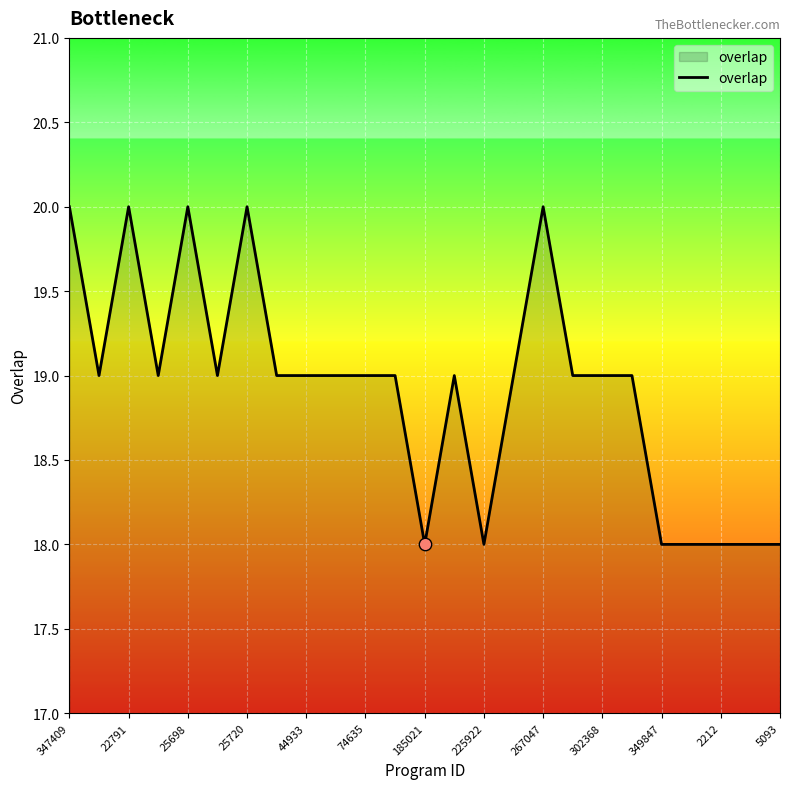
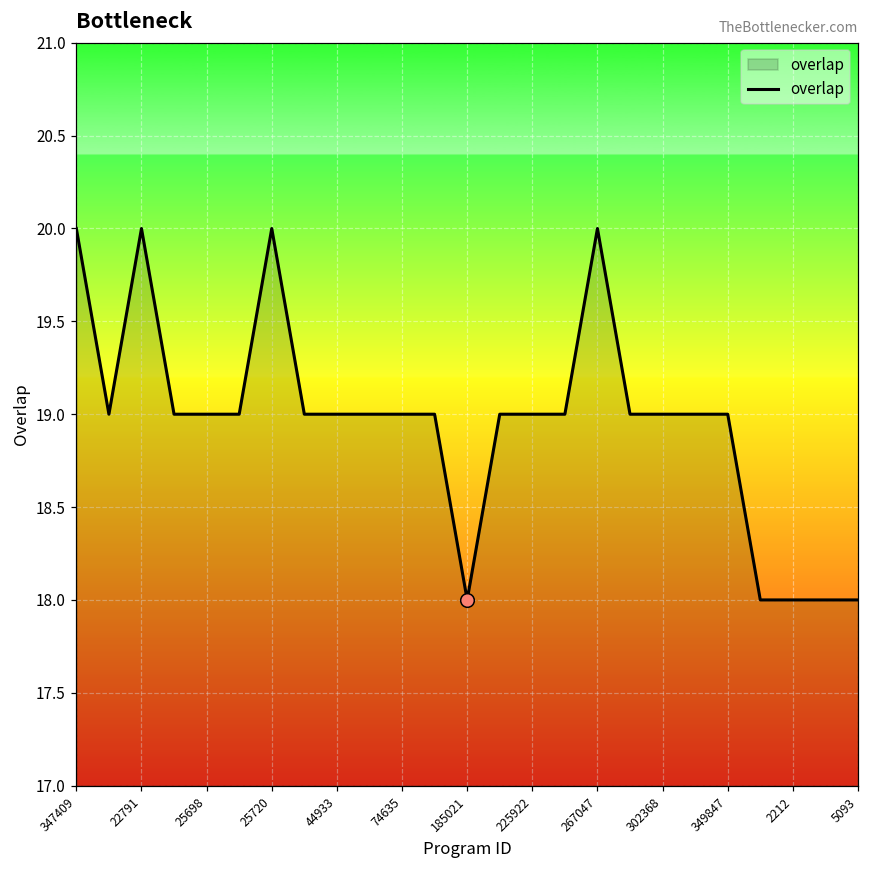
overlap, 25698: 20 -> 19
overlap, 225922: 18 -> 19
overlap, 349847: 18 -> 19
